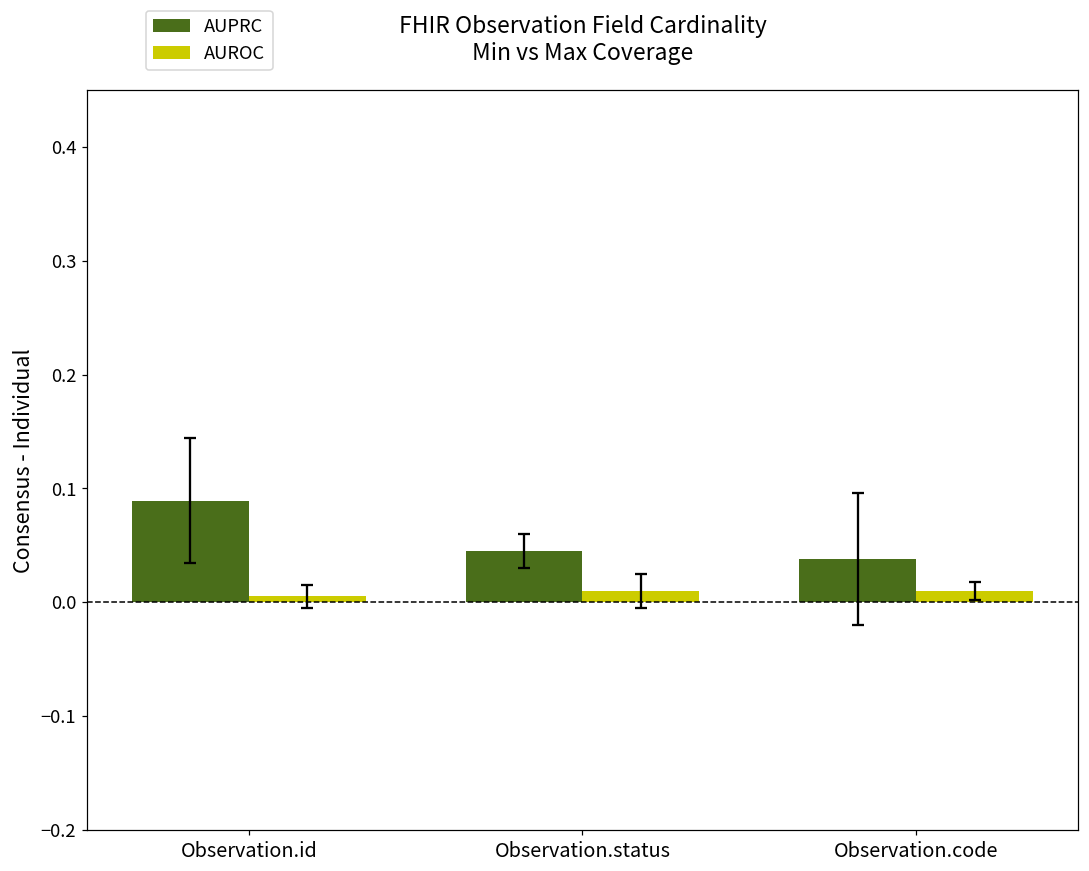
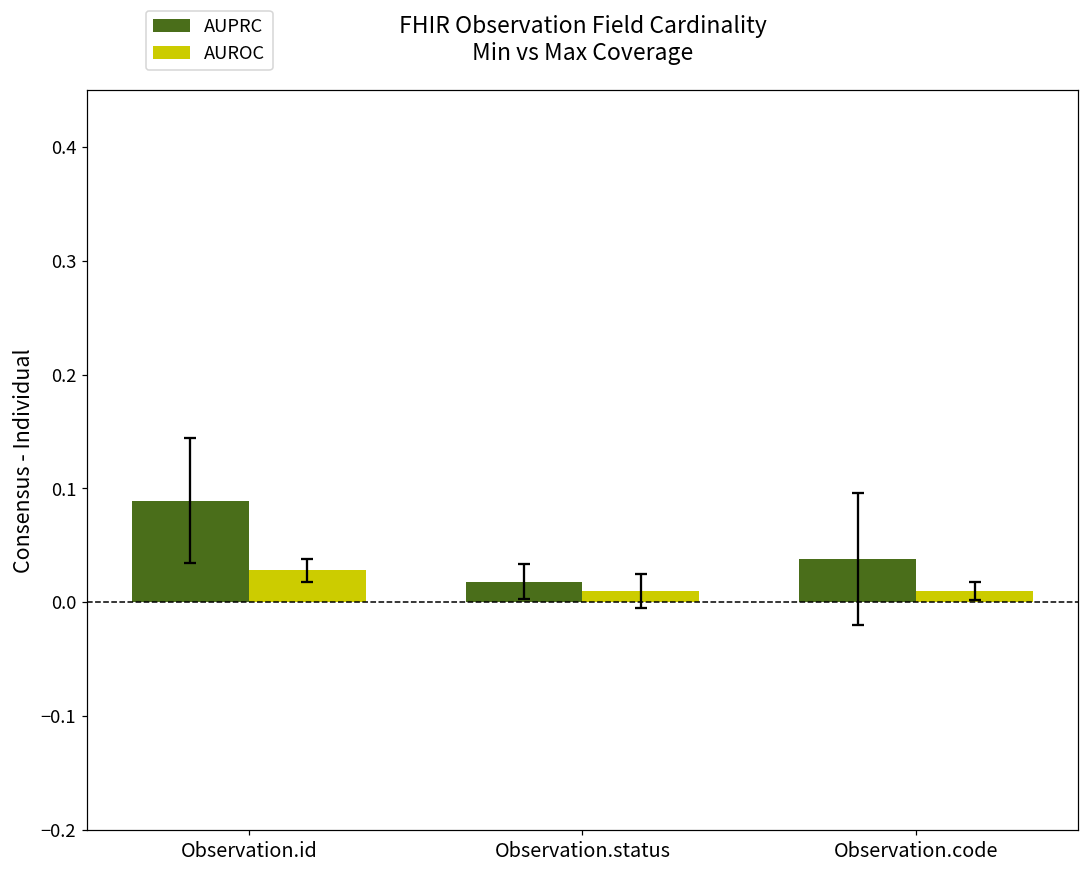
AUROC, Observation.id: 0.005 -> 0.028
AUPRC, Observation.status: 0.045 -> 0.018
